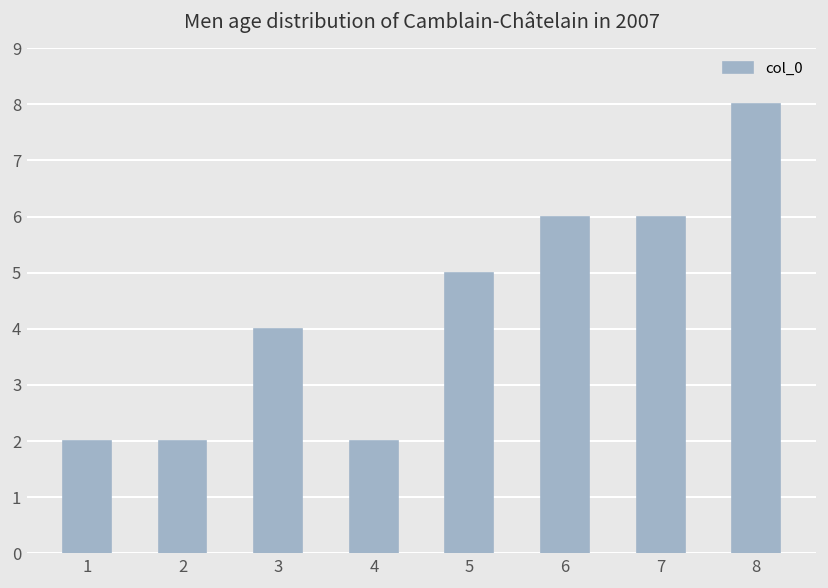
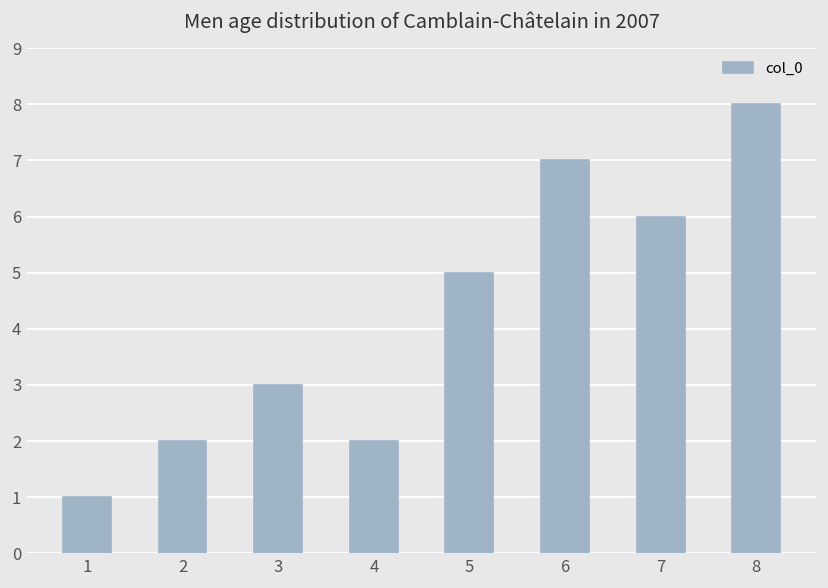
1: 2 -> 1
3: 4 -> 3
6: 6 -> 7
